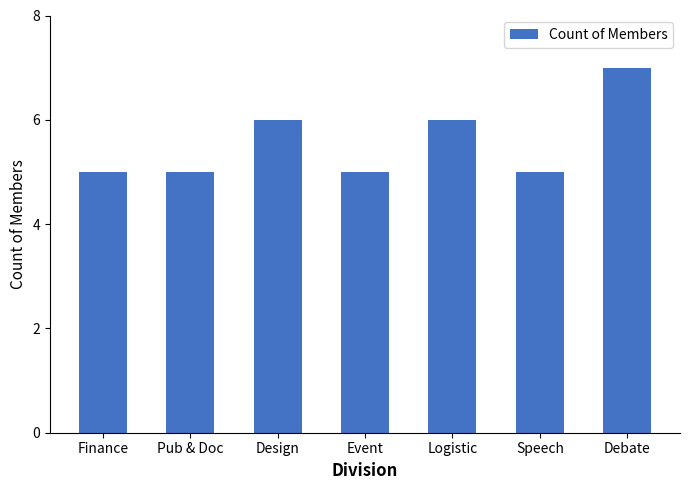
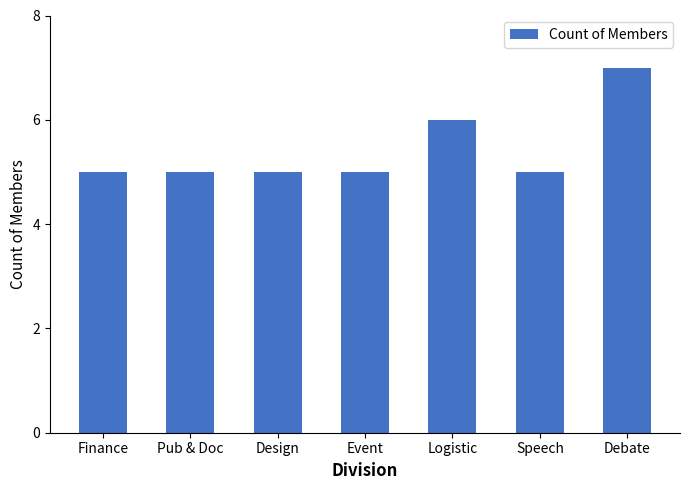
Design: 6 -> 5
